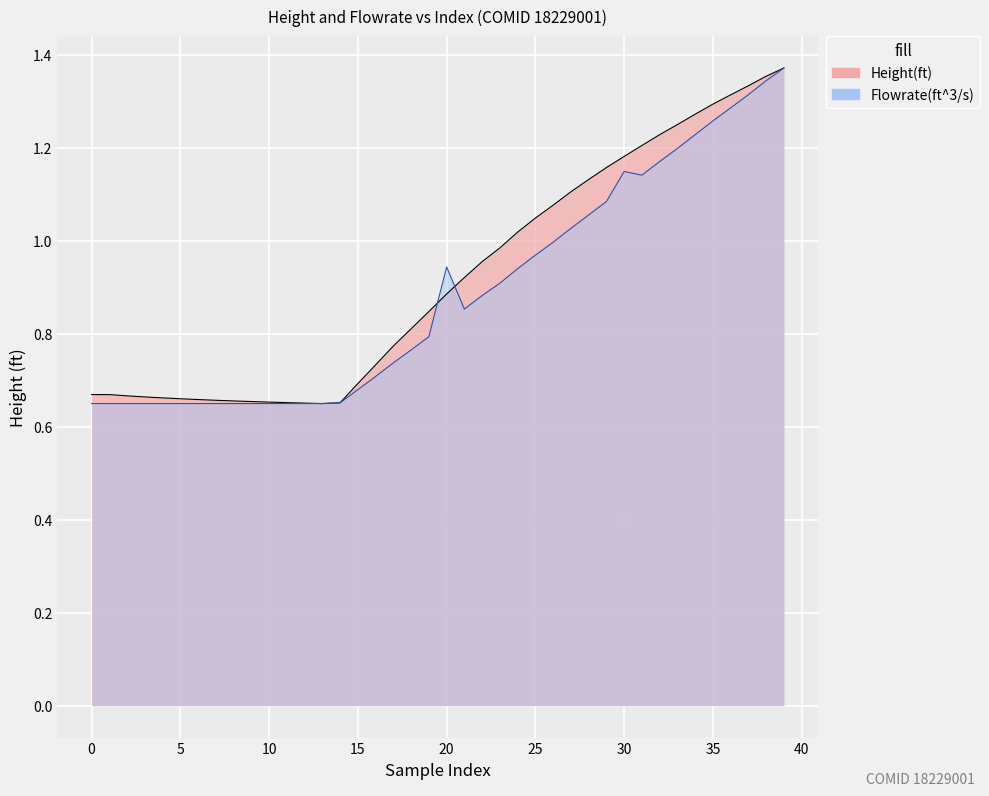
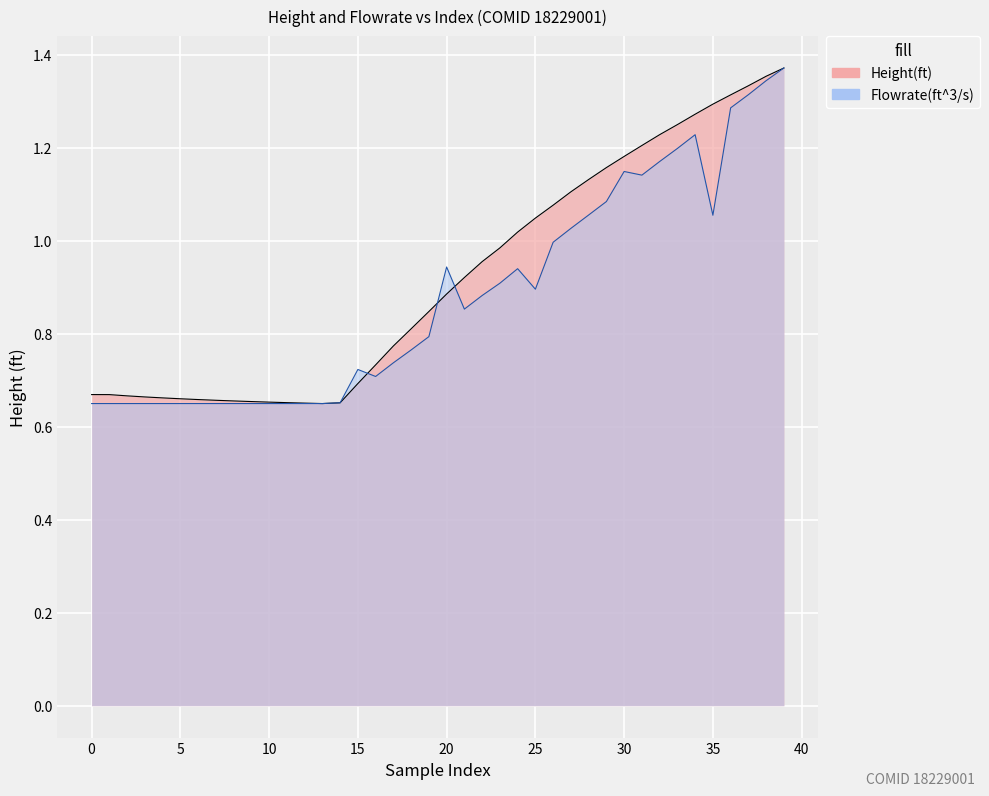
Flowrate(ft^3/s), 15: 0.68 -> 0.72
Flowrate(ft^3/s), 25: 0.97 -> 0.90
Flowrate(ft^3/s), 35: 1.26 -> 1.06
